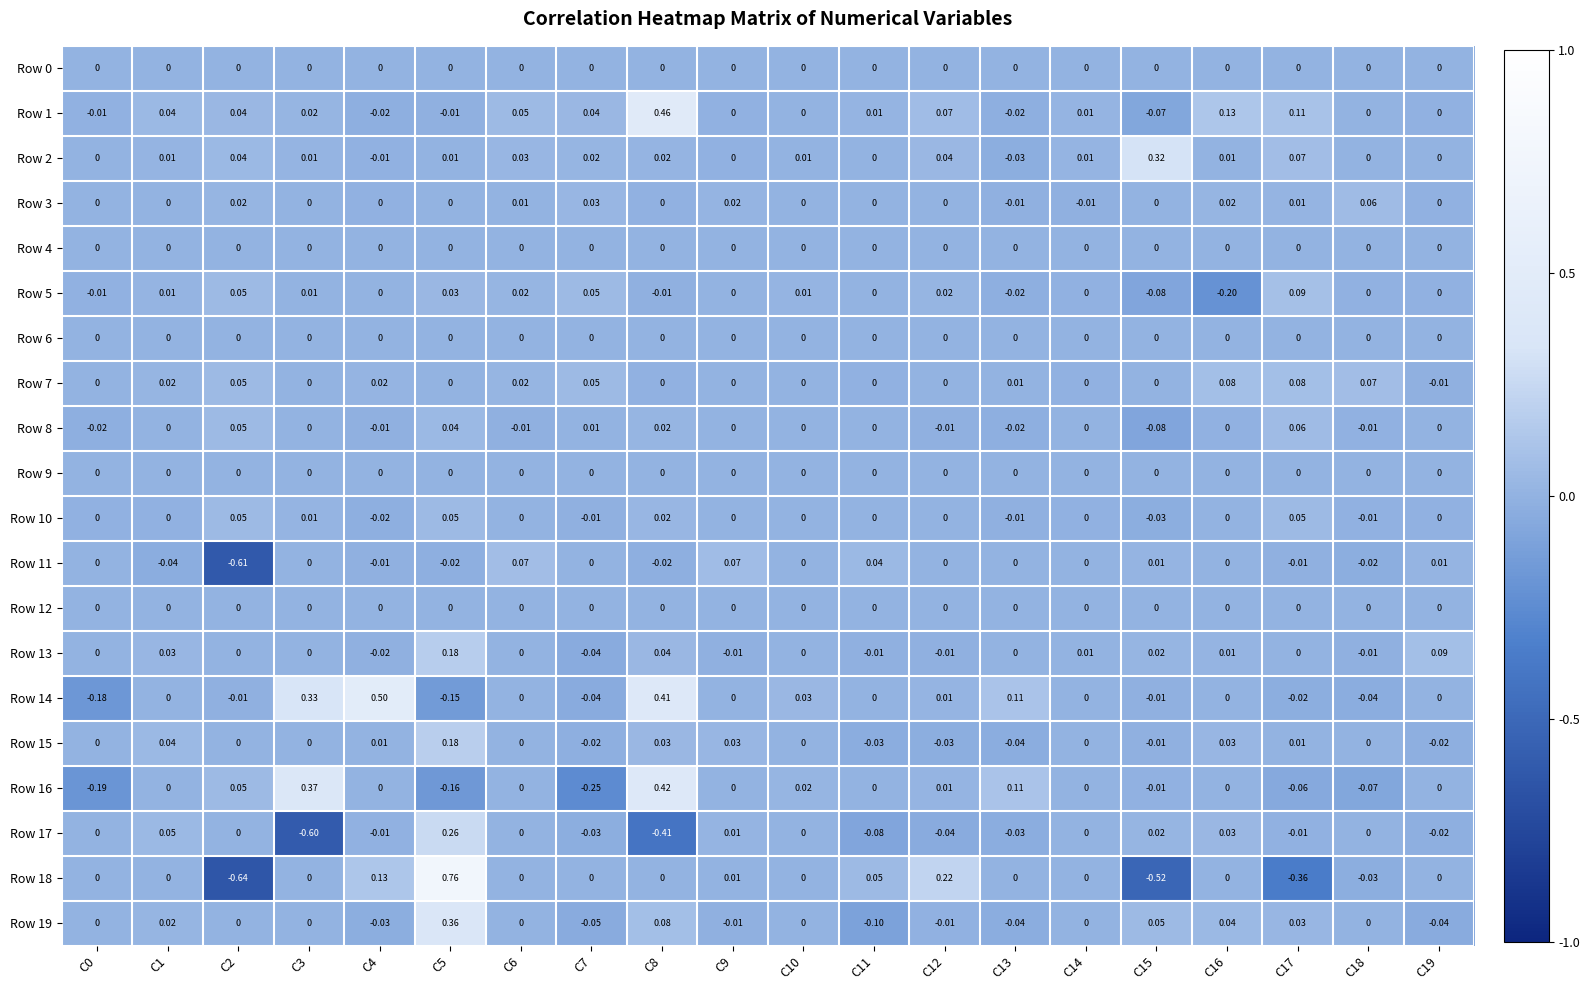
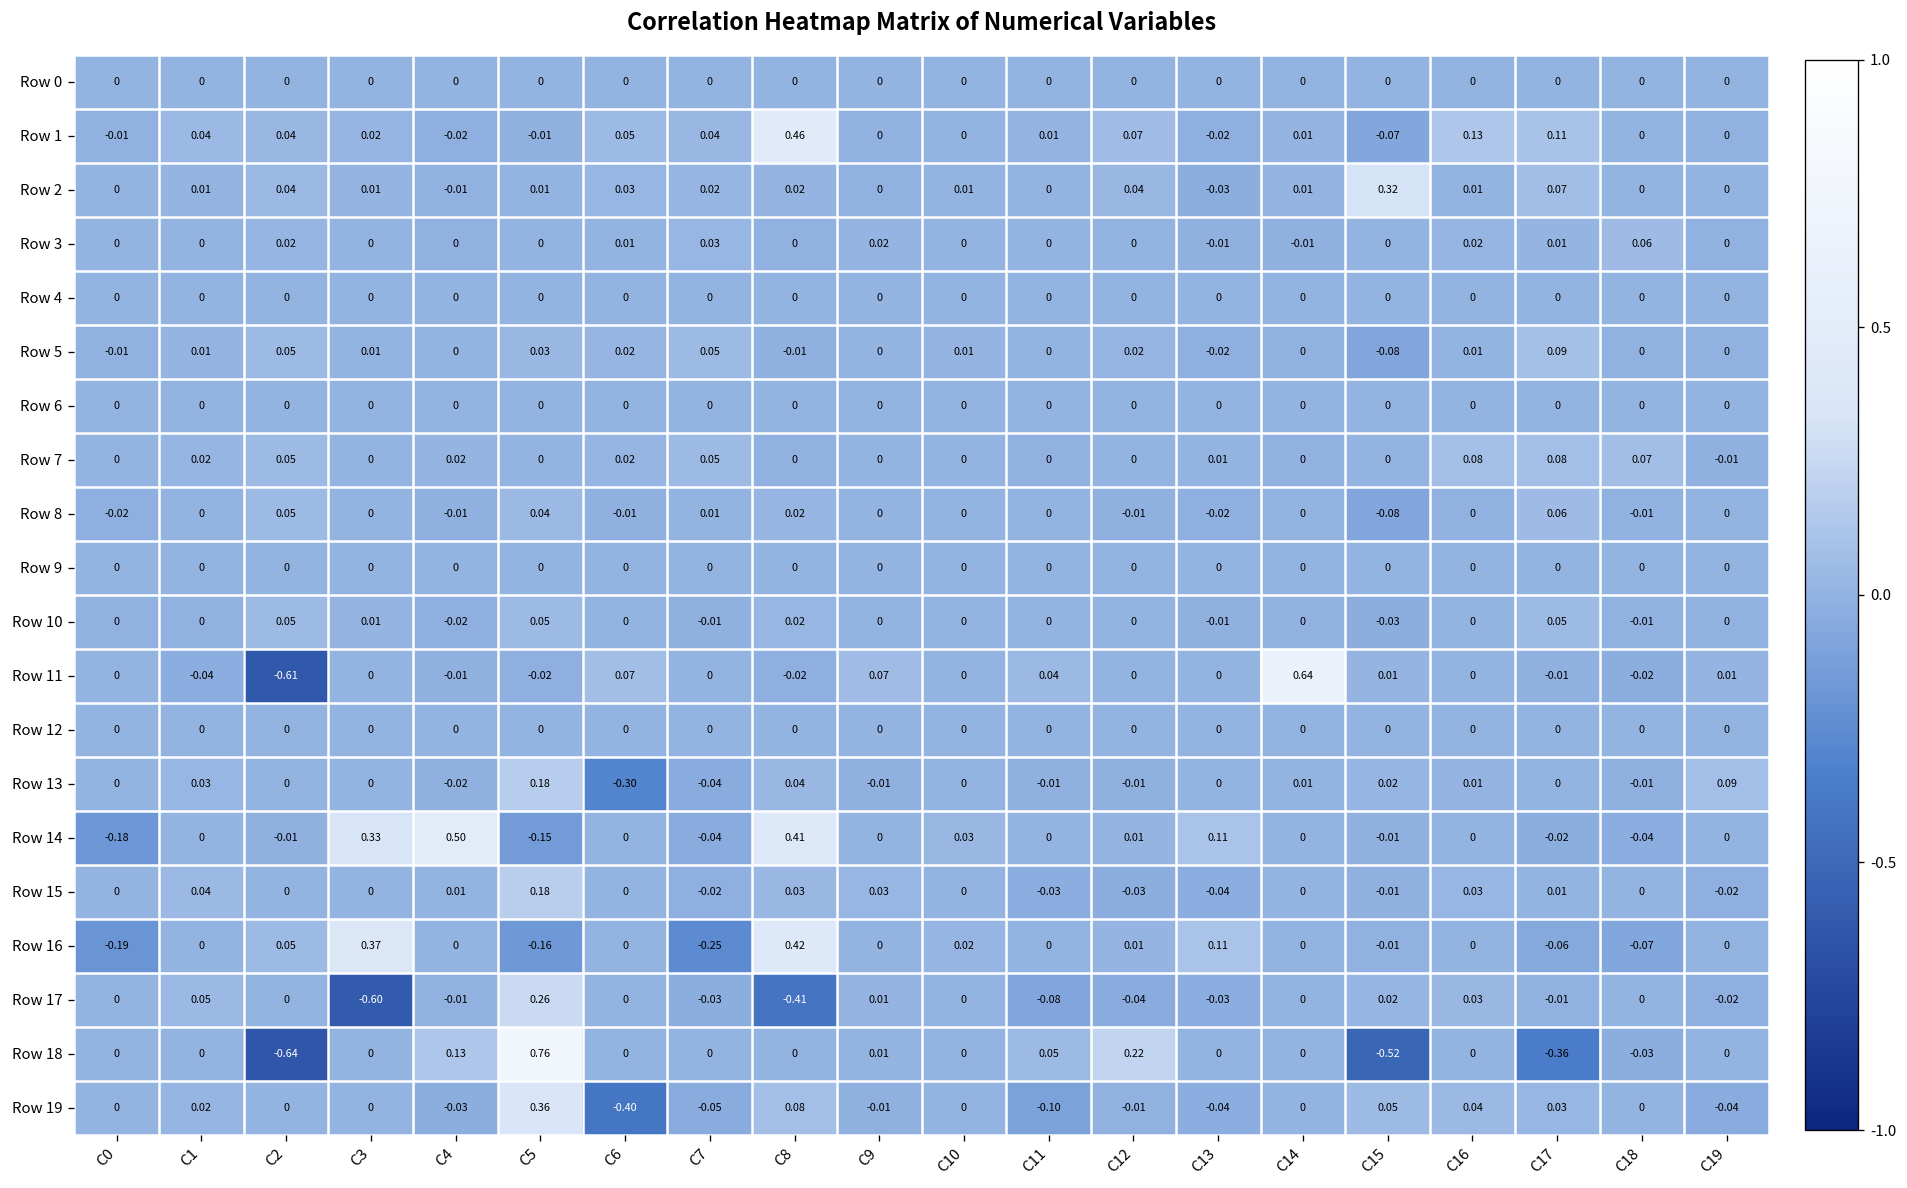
Row 5, C16: -0.20 -> 0.01
Row 11, C14: 0 -> 0.64
Row 13, C6: 0 -> -0.30
Row 19, C6: 0 -> -0.40
